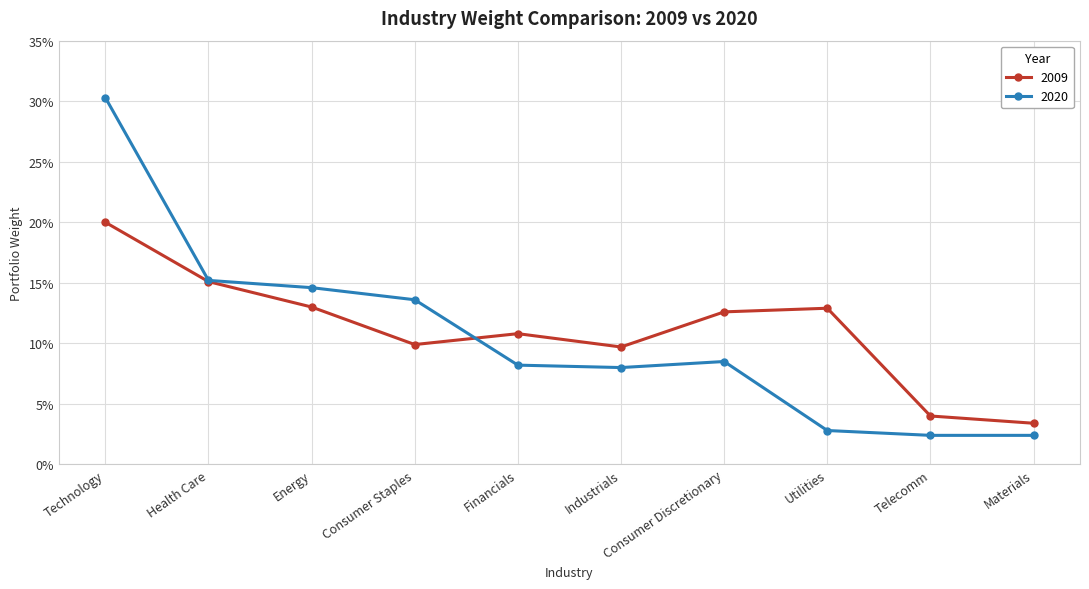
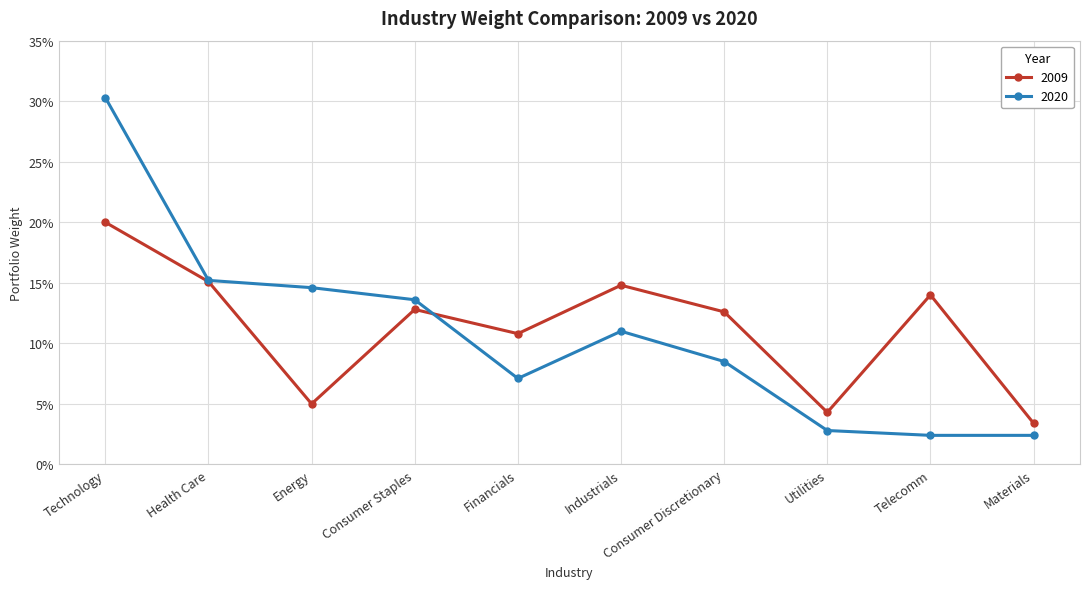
2009, Energy: 13.0% -> 5.0%
2009, Consumer Staples: 9.9% -> 12.8%
2020, Financials: 8.2% -> 7.1%
2009, Industrials: 9.7% -> 14.8%
2020, Industrials: 8.0% -> 11.0%
2009, Utilities: 12.9% -> 4.3%
2009, Telecomm: 4.0% -> 14.0%
